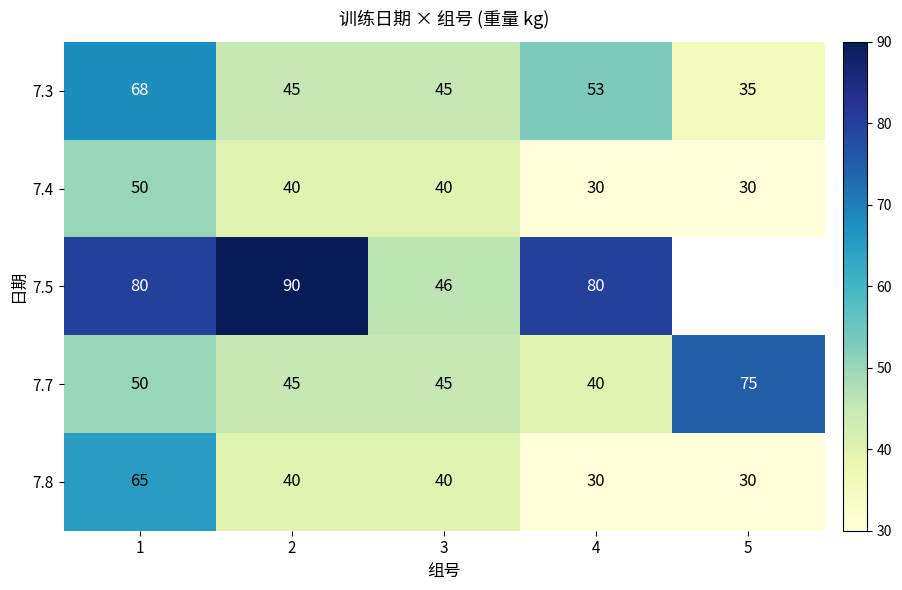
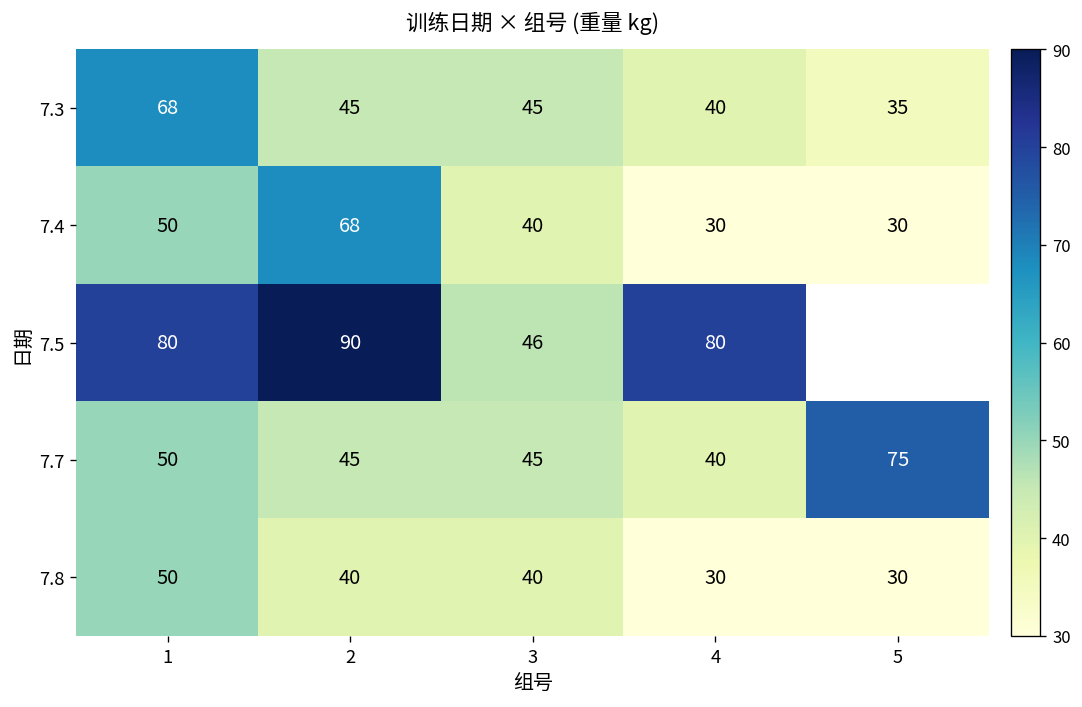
7.3, 4: 53 -> 40
7.4, 2: 40 -> 68
7.8, 1: 65 -> 50
